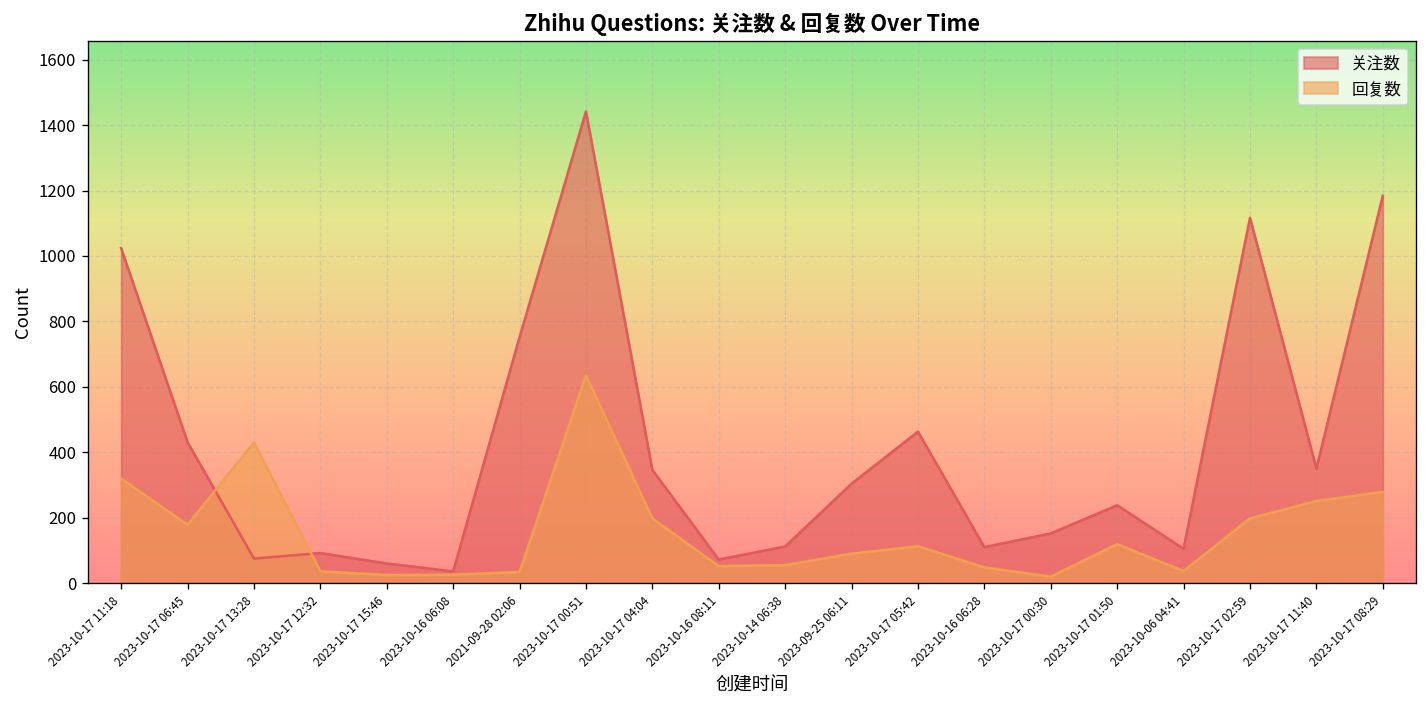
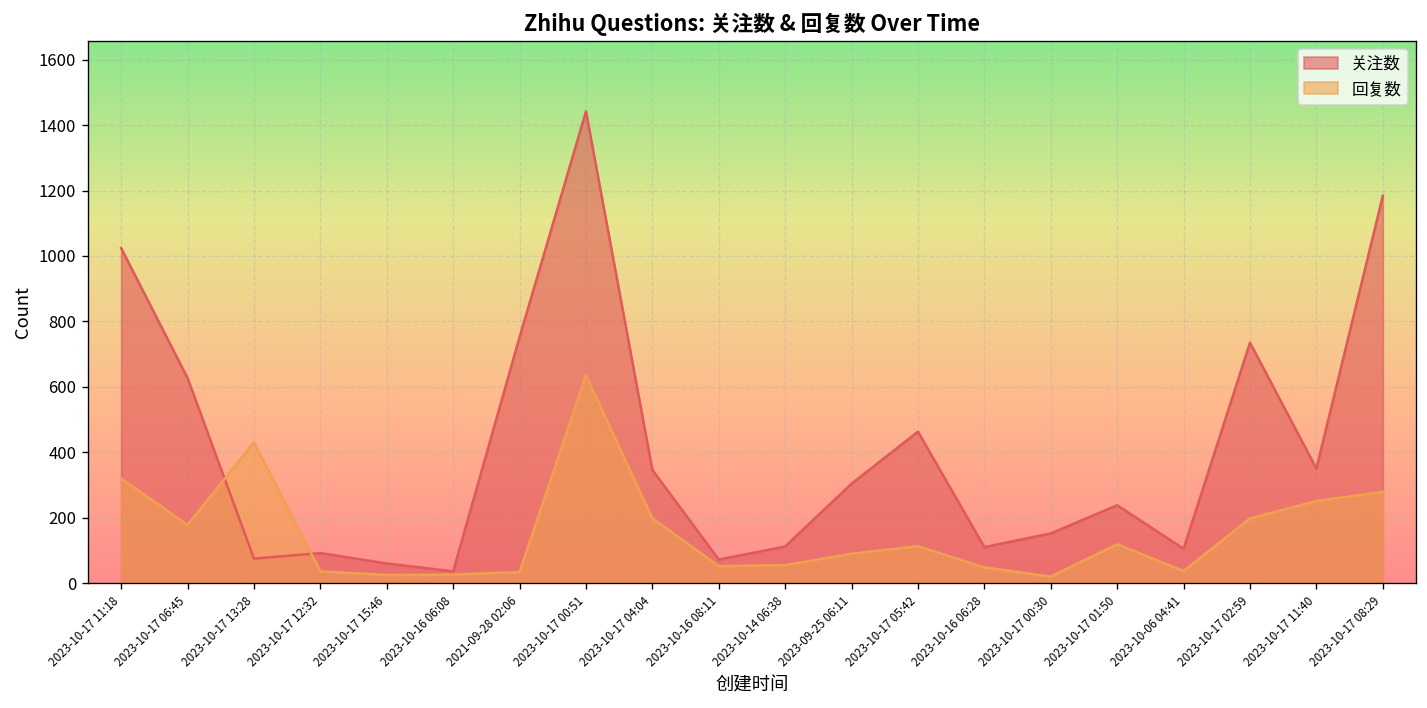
关注数, 2023-10-17 06:45: 430 -> 630
关注数, 2023-10-17 02:59: 1120 -> 740
